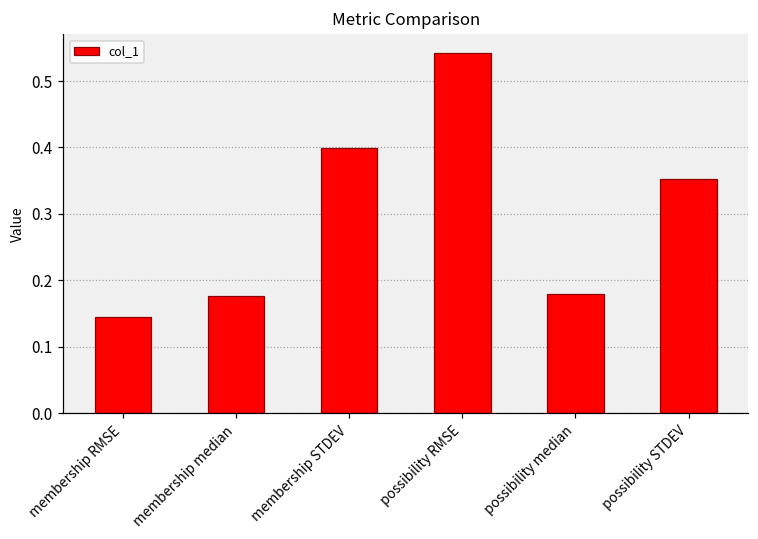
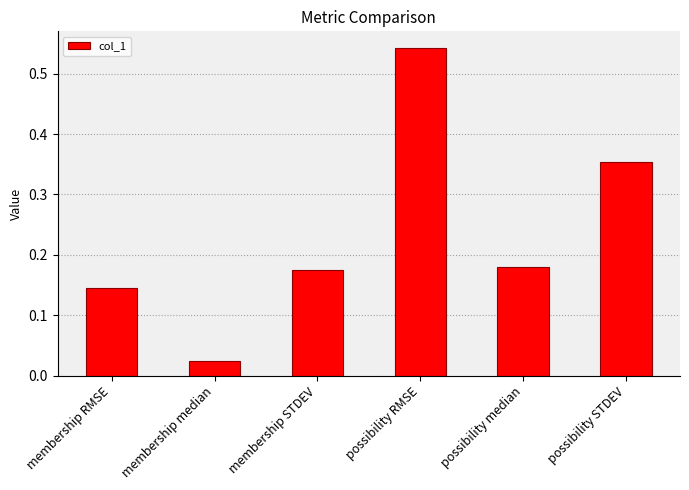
membership median: 0.18 -> 0.02
membership STDEV: 0.40 -> 0.17
